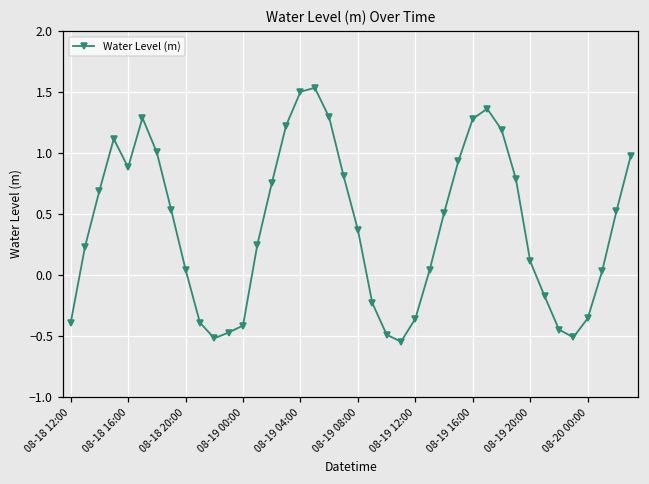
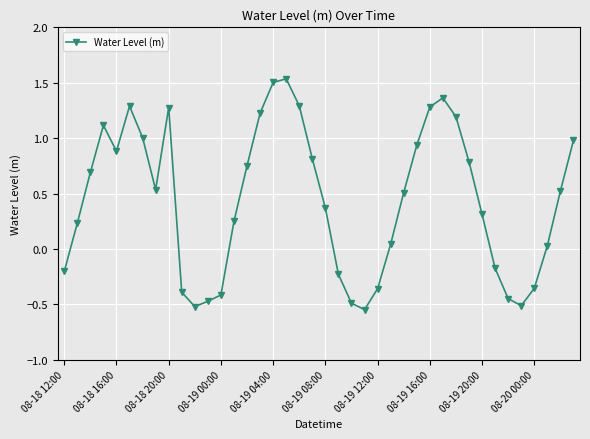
08-18 12:00: -0.40 -> -0.20
08-18 20:00: 0.04 -> 1.28
08-19 20:00: 0.11 -> 0.31
